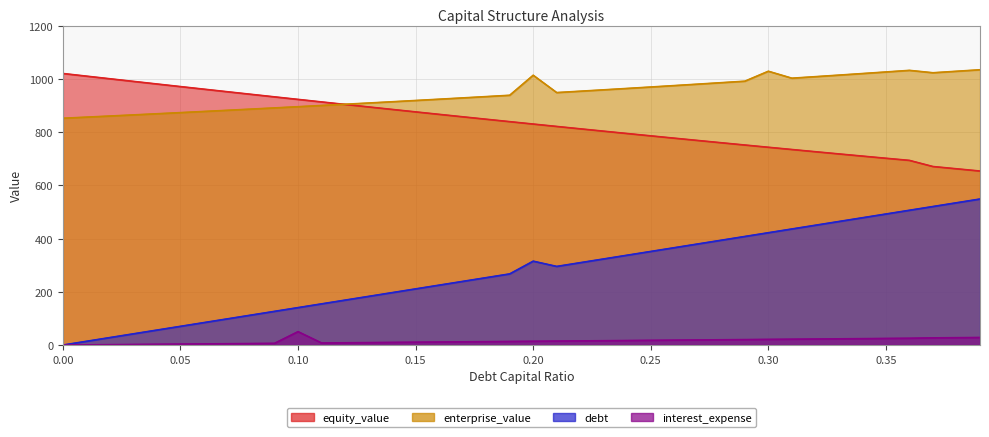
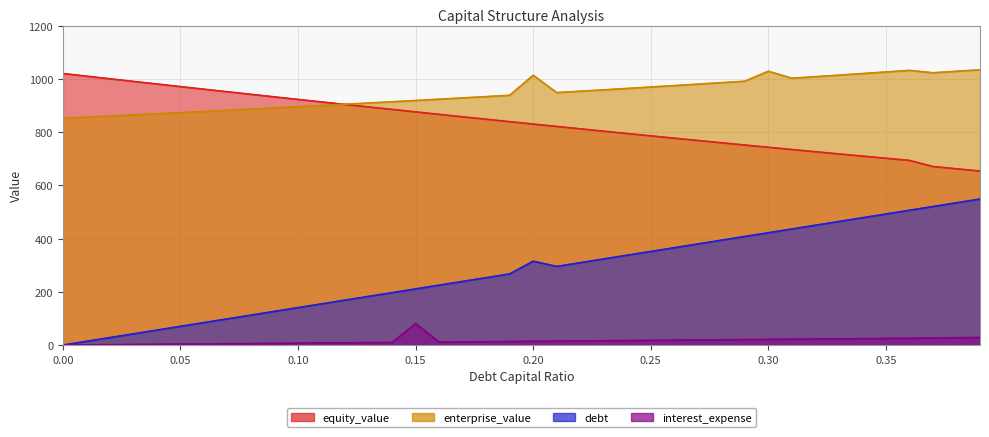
interest_expense, 0.10: 50 -> 10
interest_expense, 0.15: 10 -> 80
